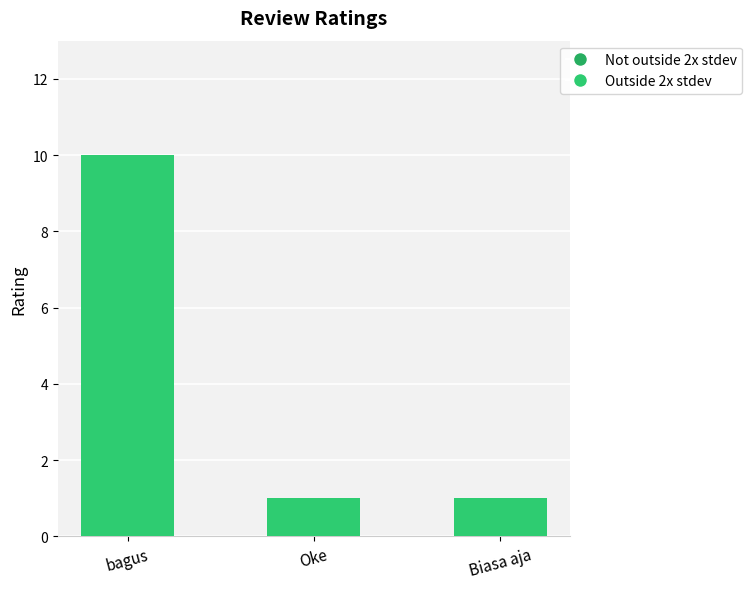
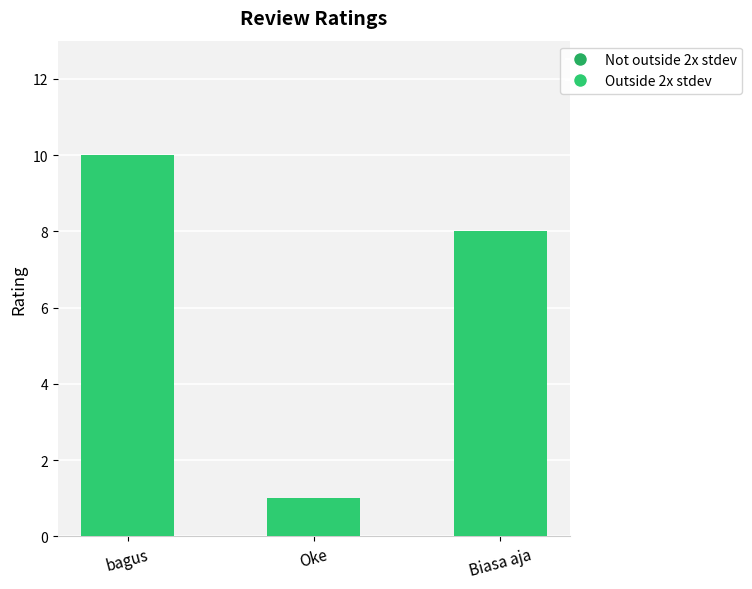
Biasa aja: 1 -> 8
